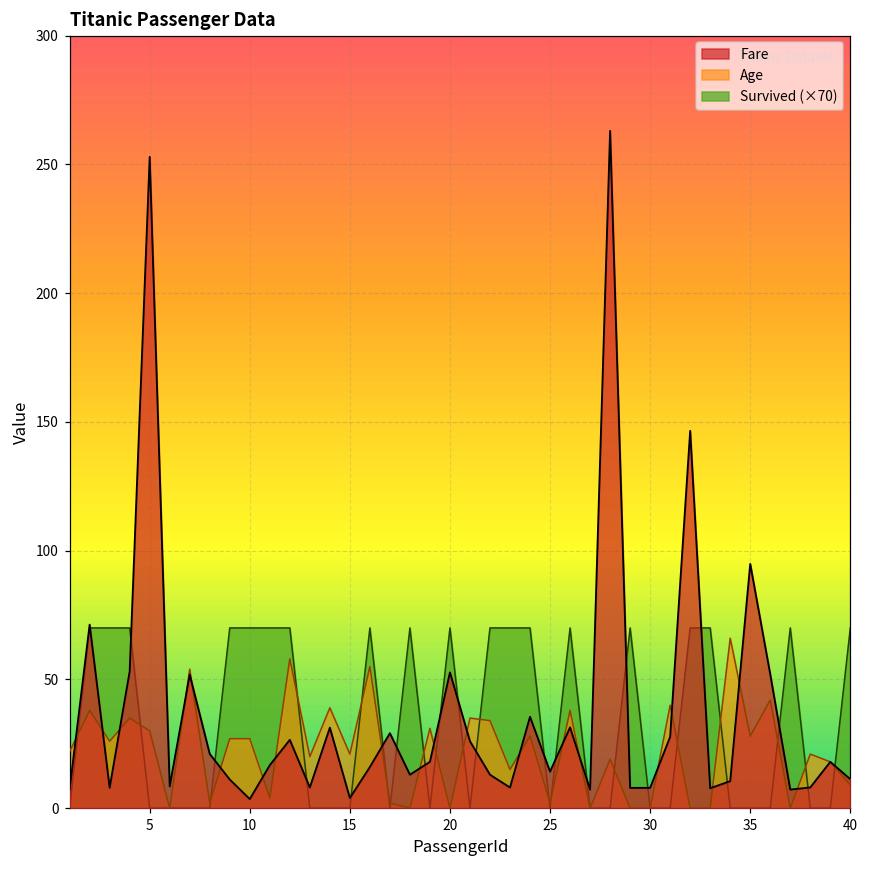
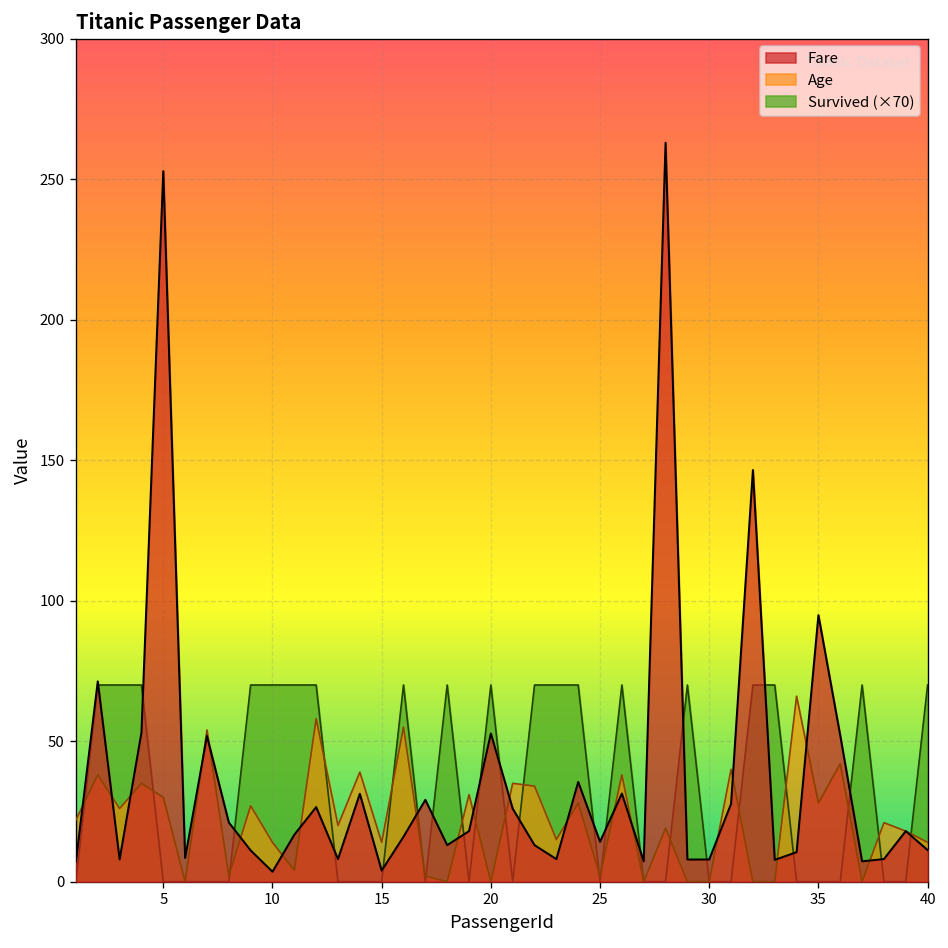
Age, 10: 27 -> 14
Age, 15: 21 -> 14
Age, 40: 9 -> 14
